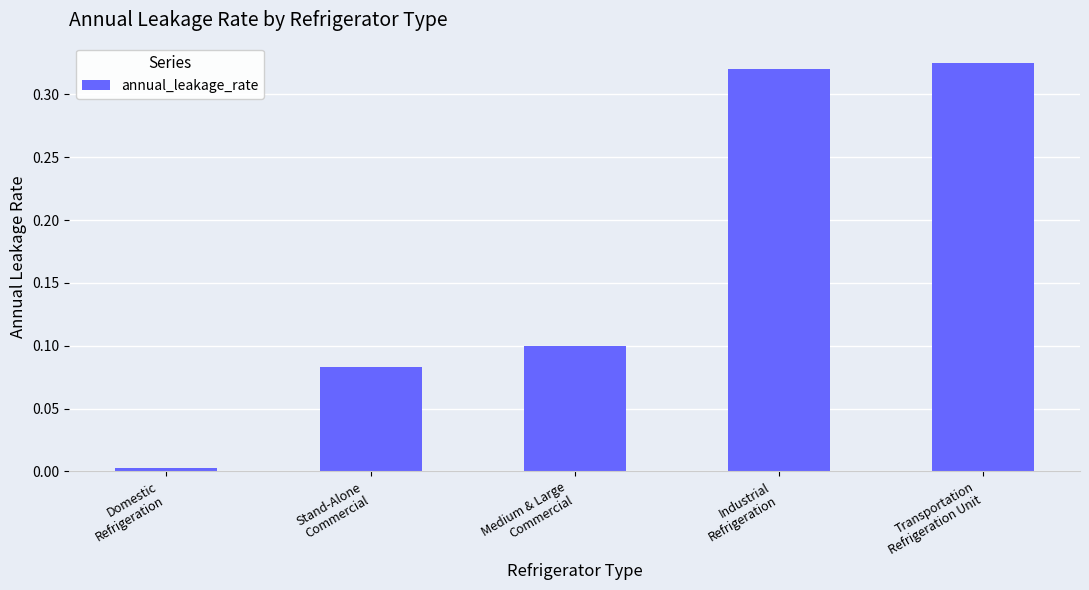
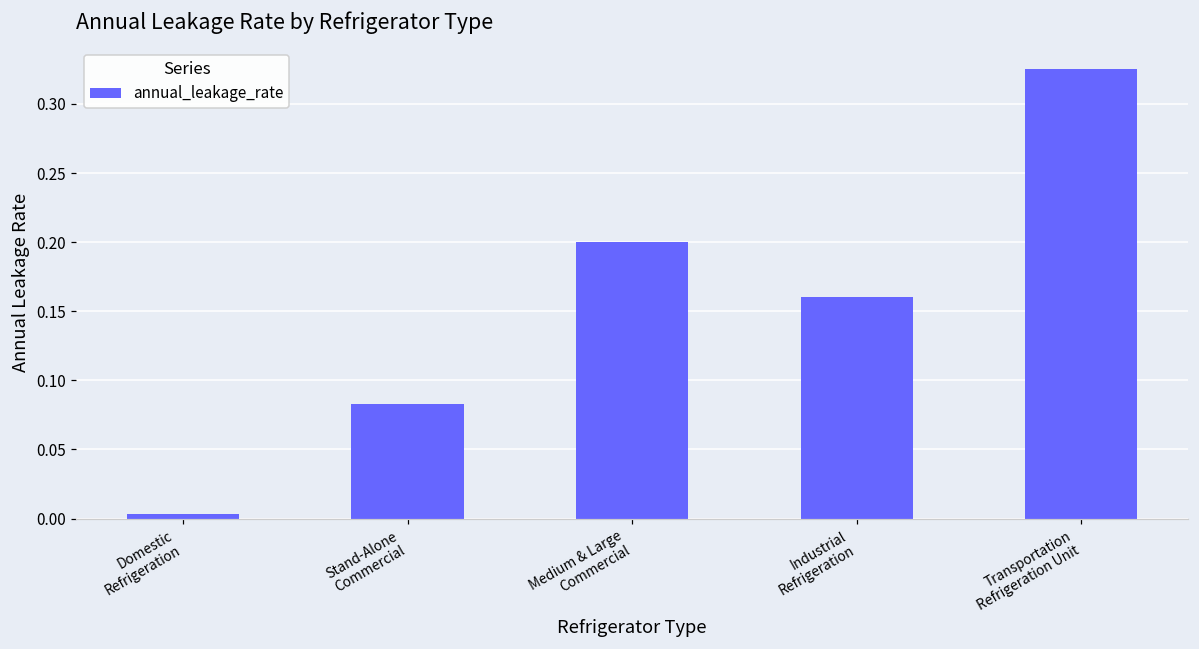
Medium & Large Commercial: 0.1 -> 0.2
Industrial Refrigeration: 0.32 -> 0.16
